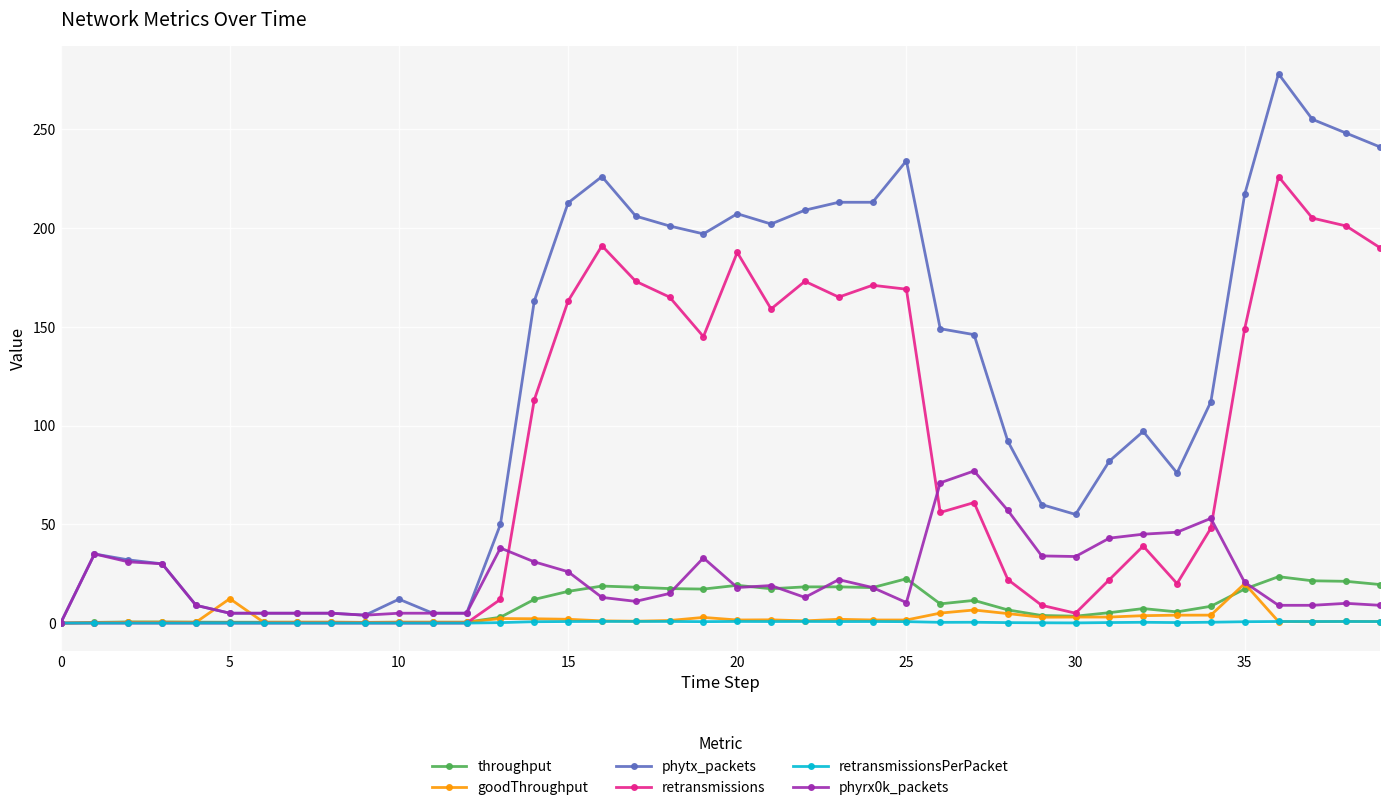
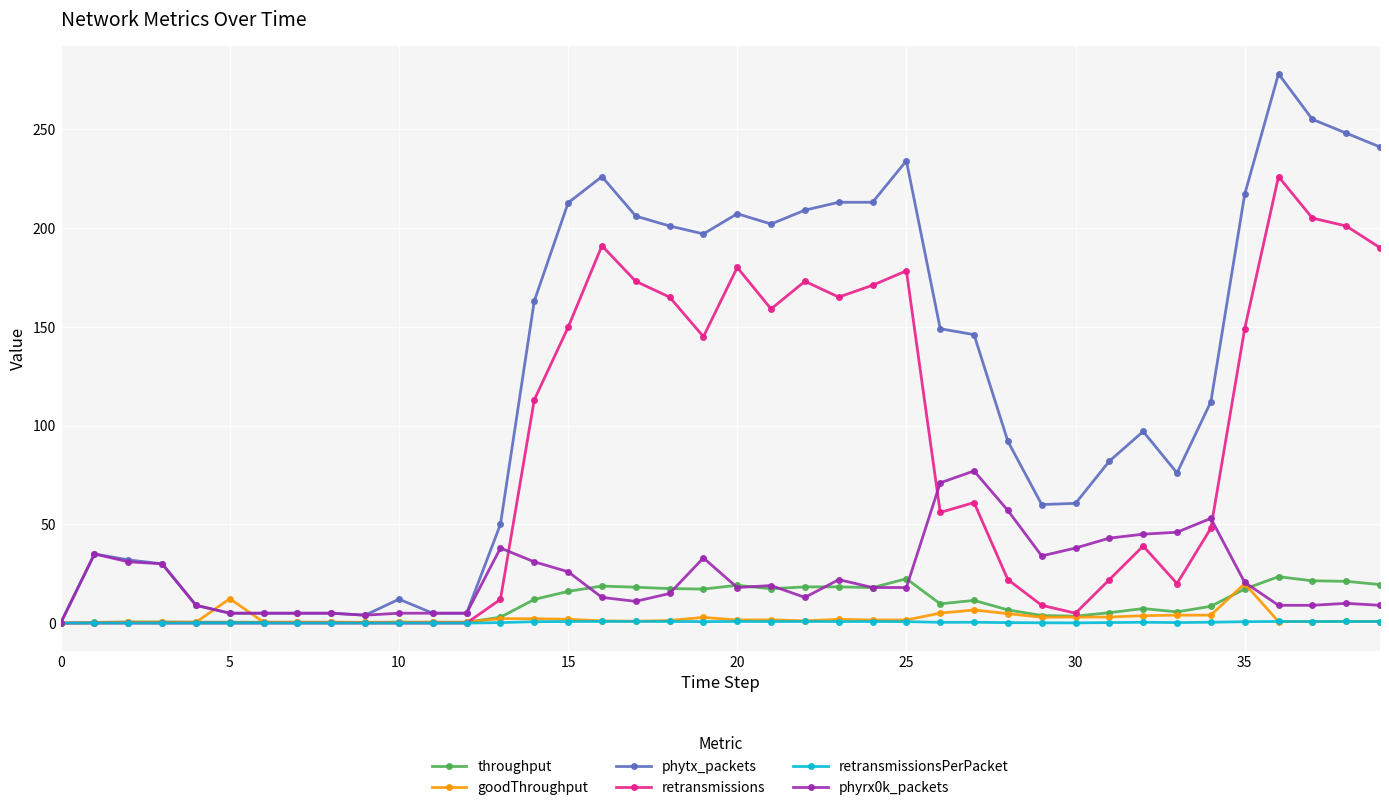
retransmissions, 15: 163 -> 150
retransmissions, 20: 188 -> 180
retransmissions, 25: 169 -> 178
phyrx0k_packets, 25: 10 -> 18
phytx_packets, 30: 55 -> 61
phyrx0k_packets, 30: 34 -> 38
